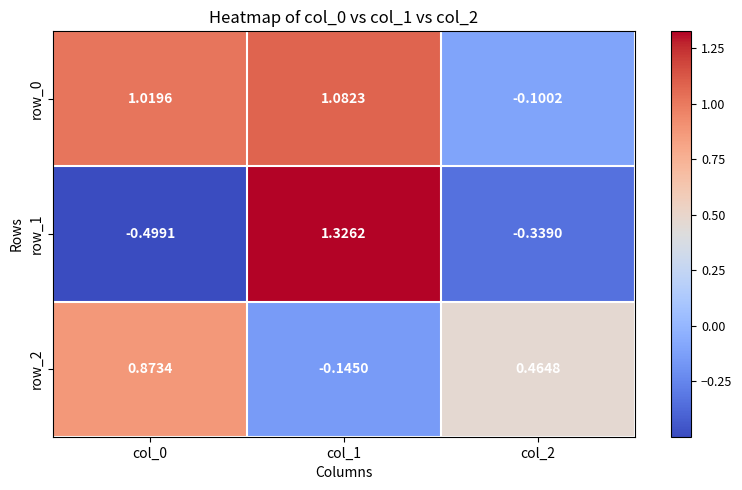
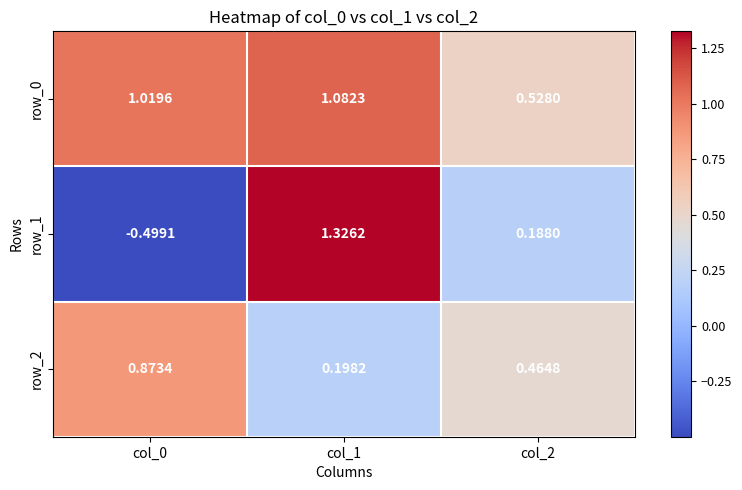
row_0, col_2: -0.1002 -> 0.5280
row_1, col_2: -0.3390 -> 0.1880
row_2, col_1: -0.1450 -> 0.1982
